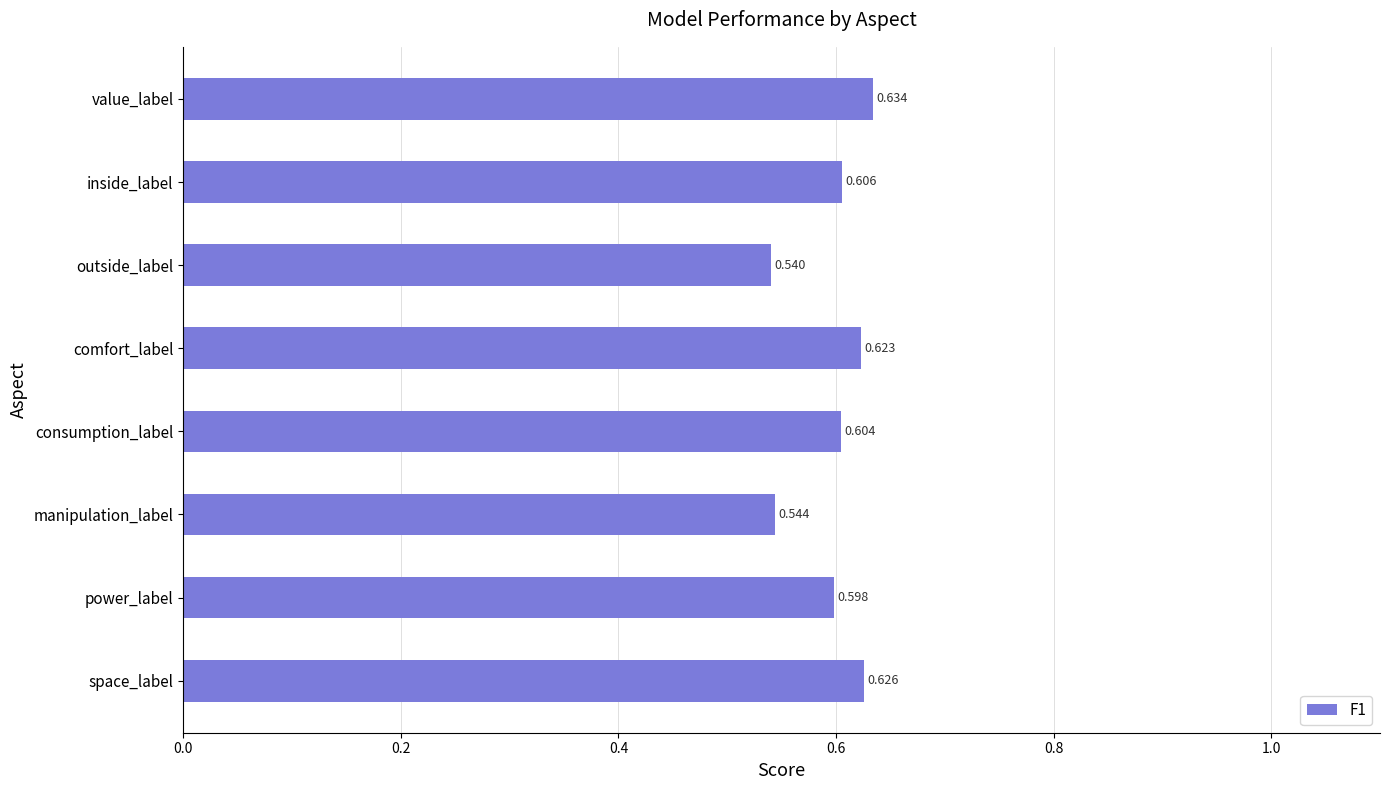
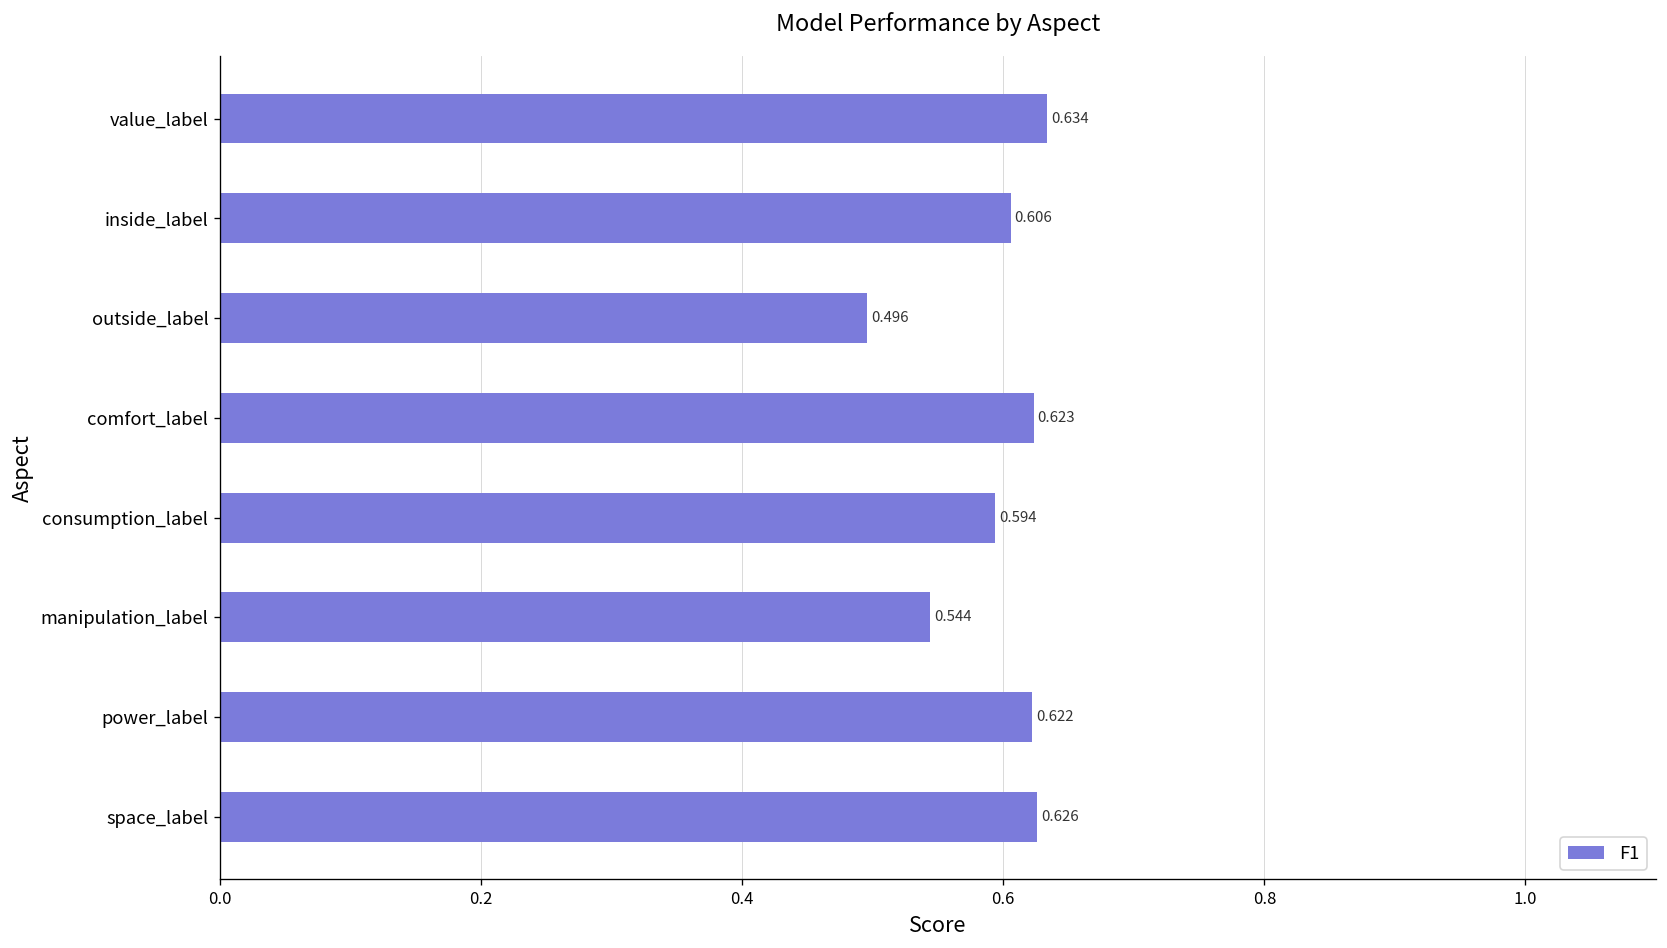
outside_label: 0.540 -> 0.496
consumption_label: 0.604 -> 0.594
power_label: 0.598 -> 0.622
